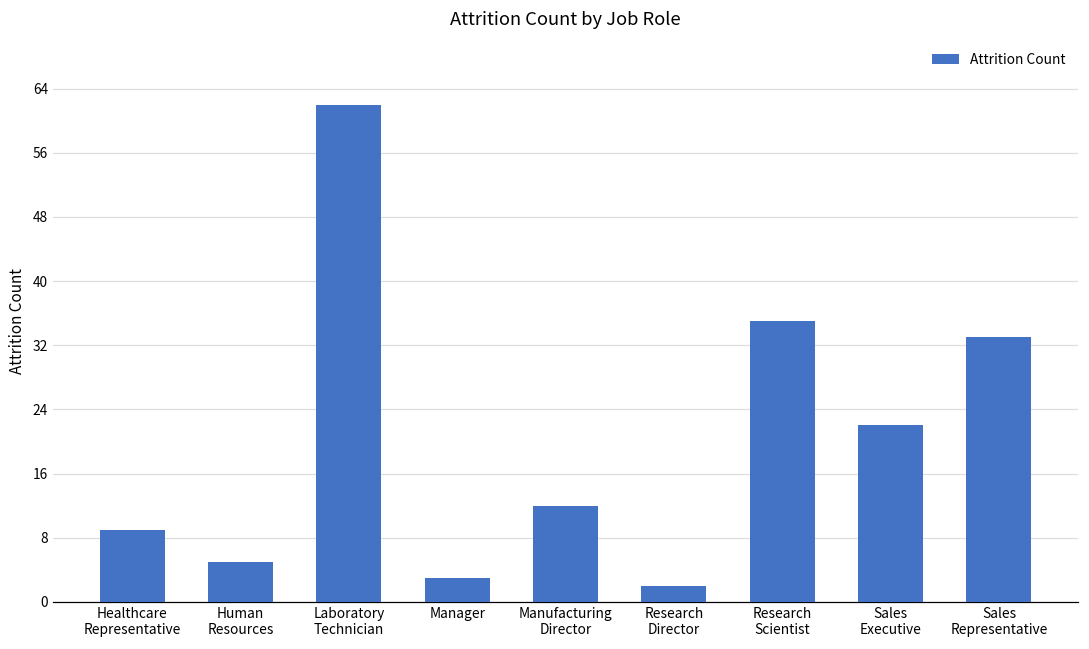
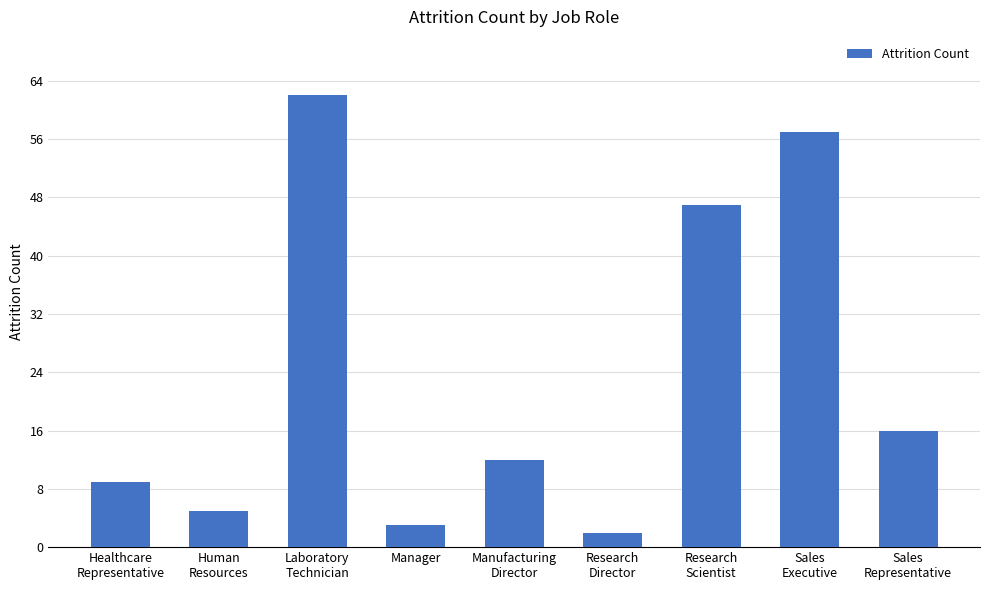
Research Scientist: 35 -> 47
Sales Executive: 22 -> 57
Sales Representative: 33 -> 16
